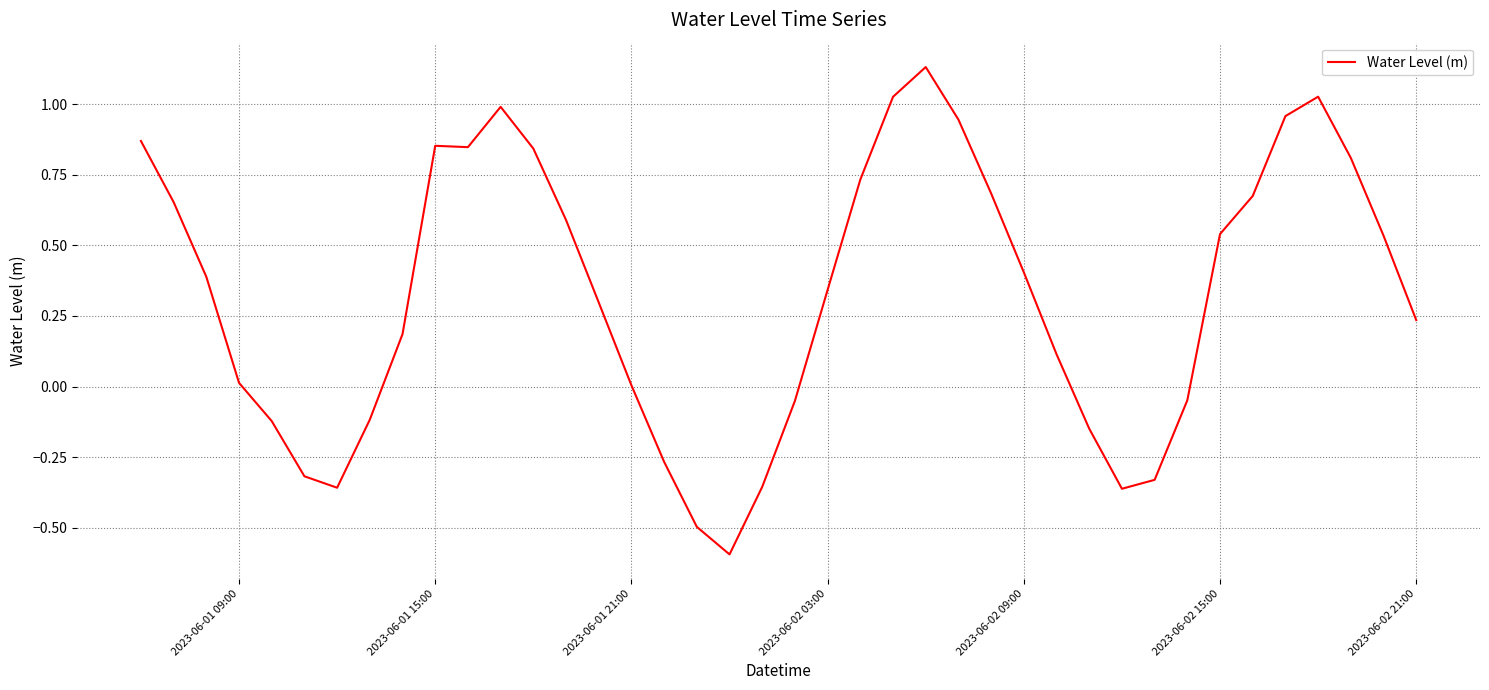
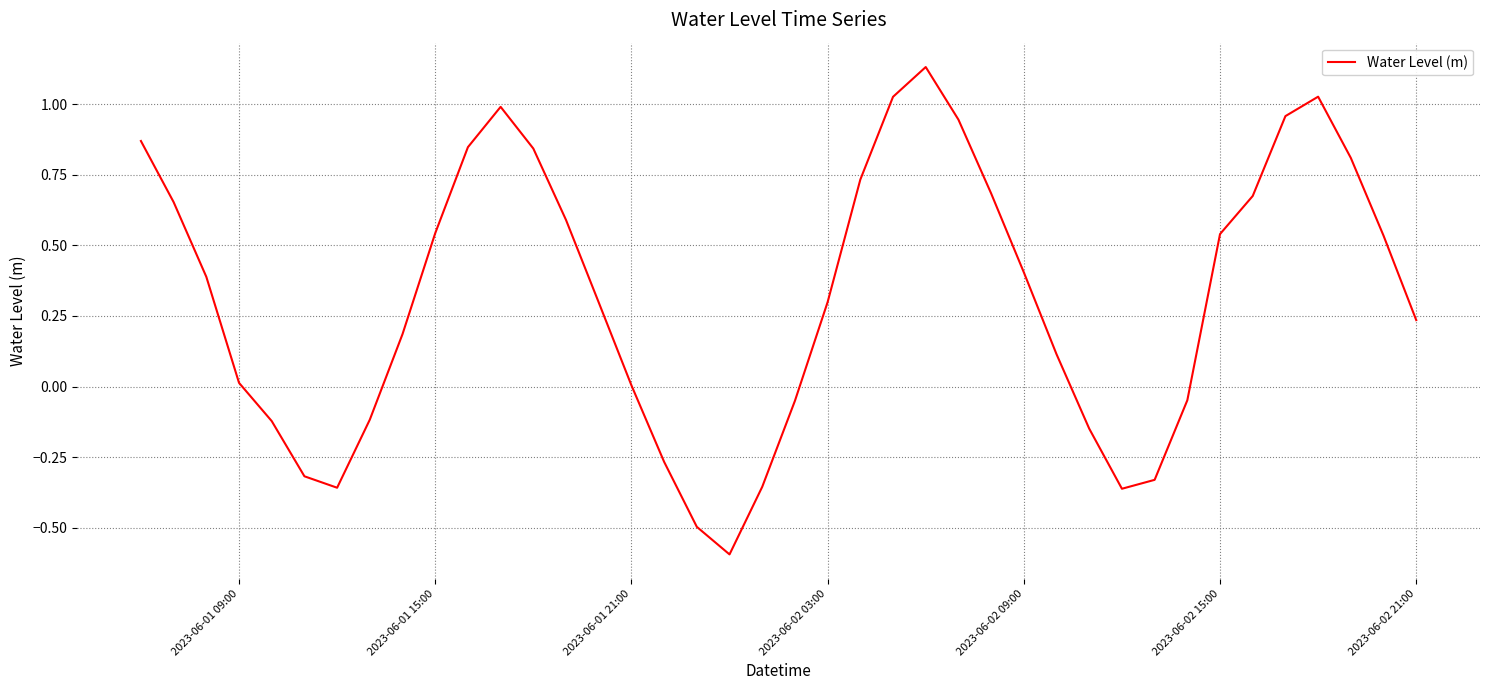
2023-06-01 15:00: 0.85 -> 0.54
2023-06-02 03:00: 0.34 -> 0.30
